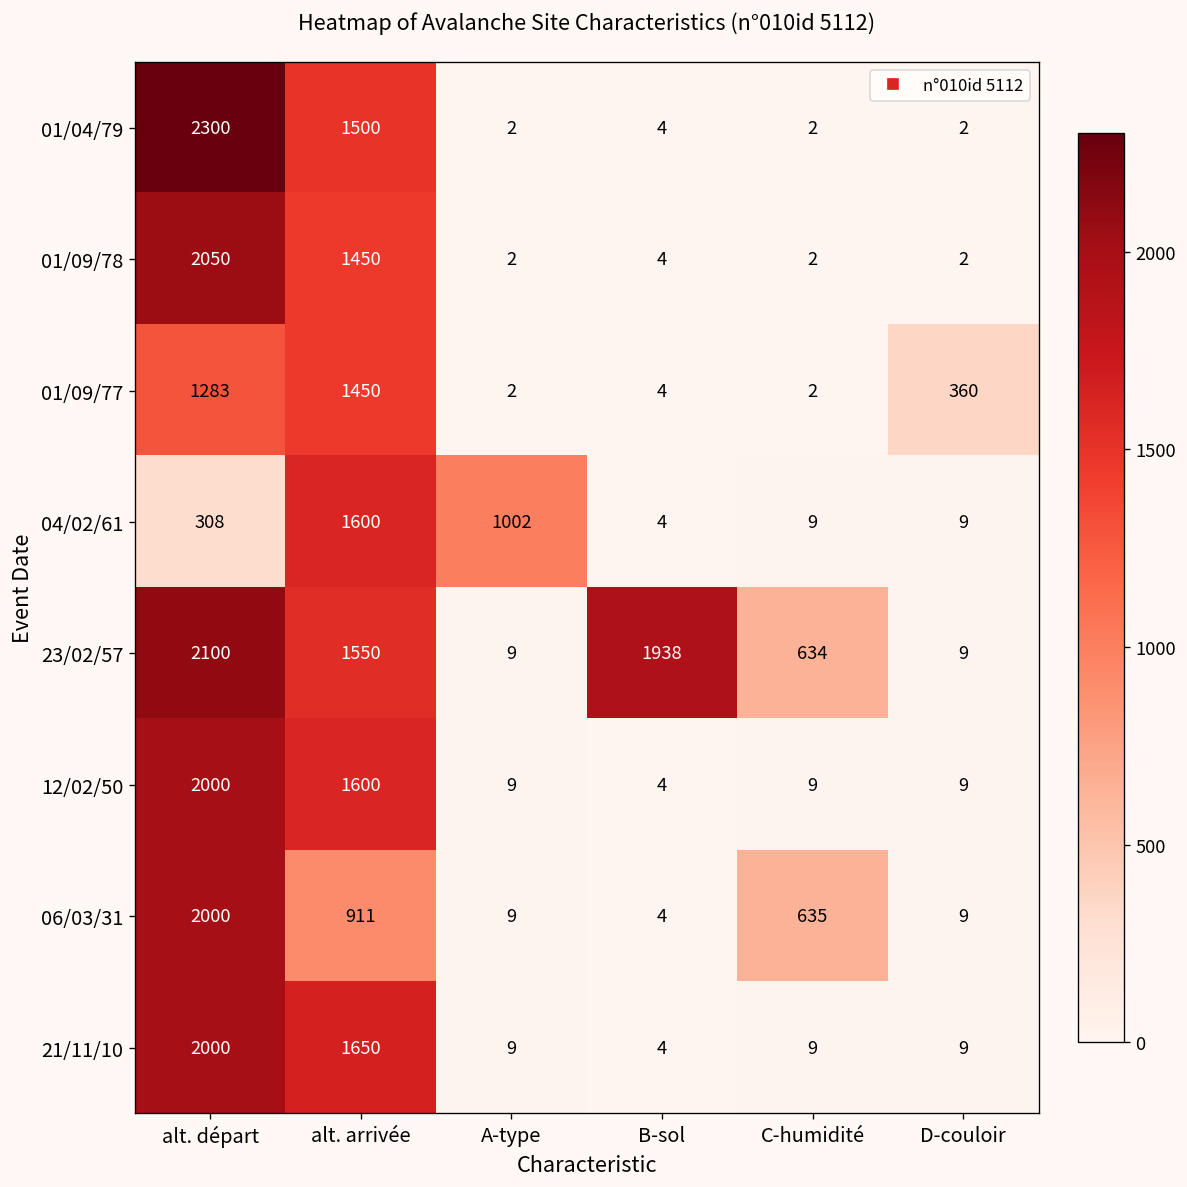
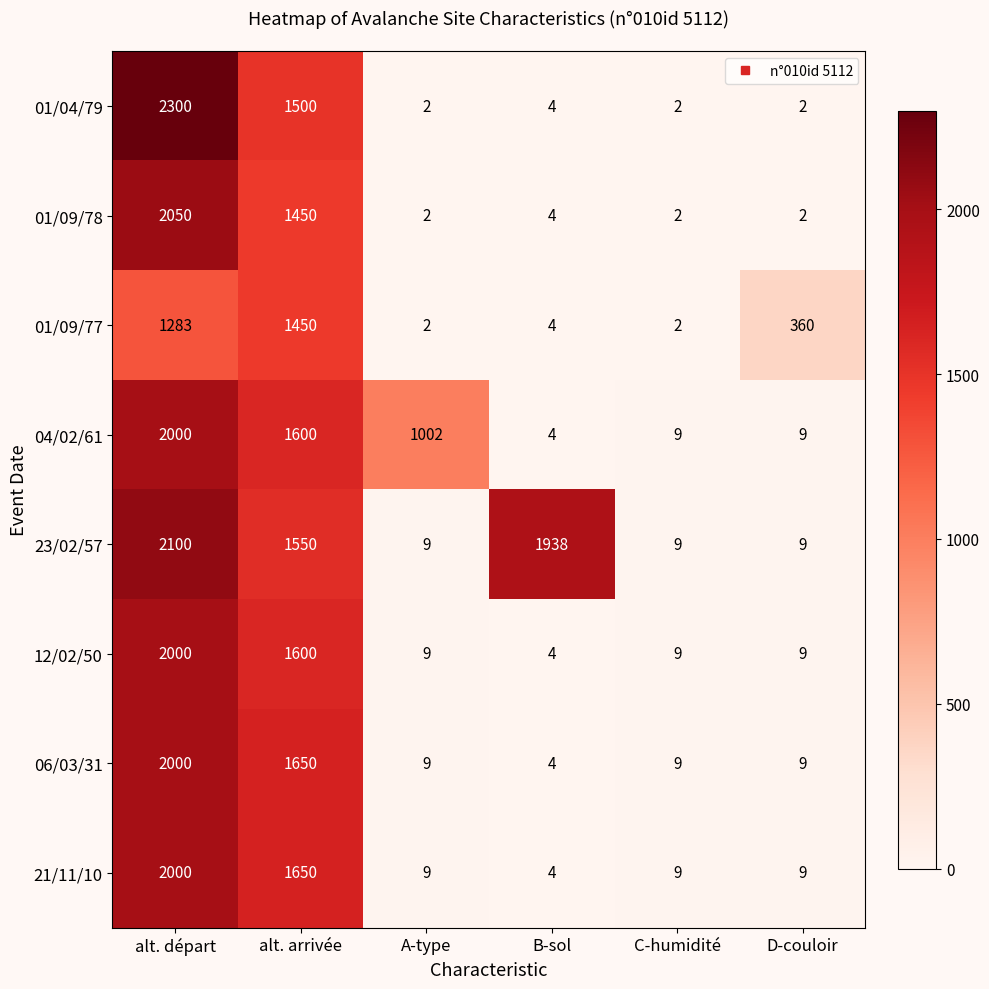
04/02/61, alt. départ: 308 -> 2000
23/02/57, C-humidité: 634 -> 9
06/03/31, alt. arrivée: 911 -> 1650
06/03/31, C-humidité: 635 -> 9
